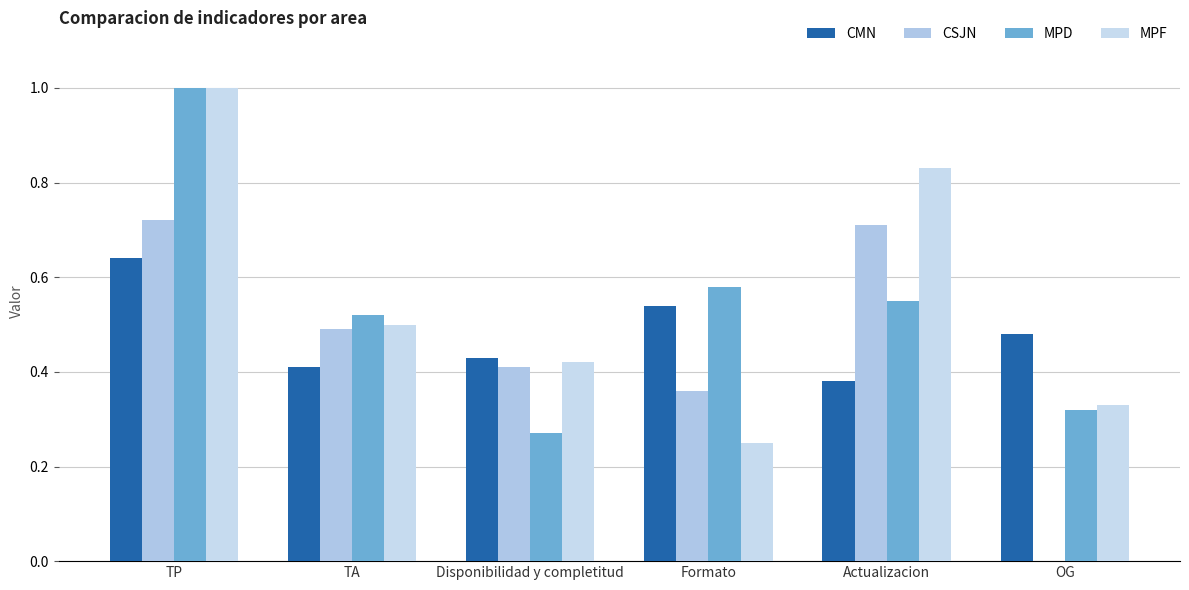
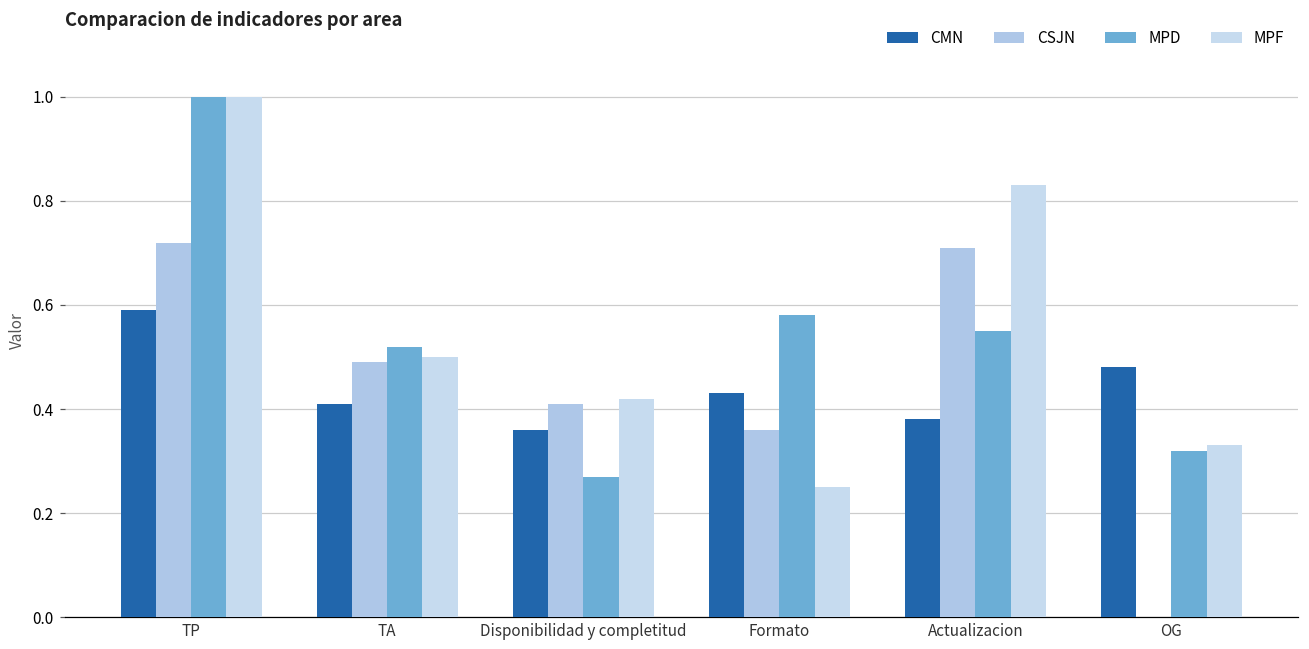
CMN, TP: 0.64 -> 0.59
CMN, Disponibilidad y completitud: 0.43 -> 0.36
CMN, Formato: 0.54 -> 0.43
